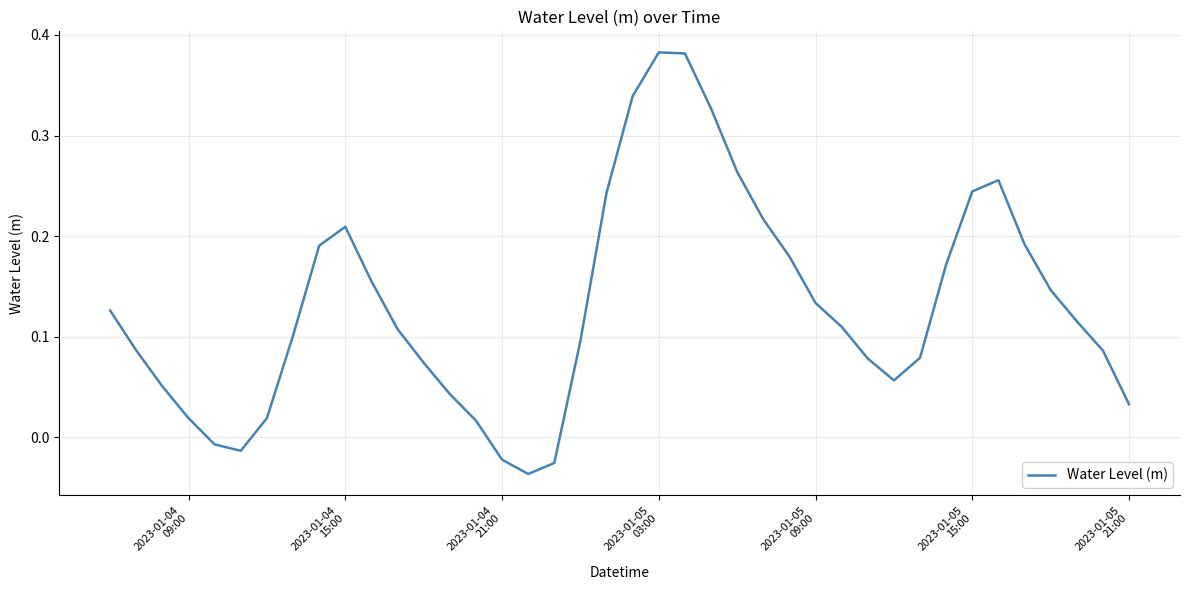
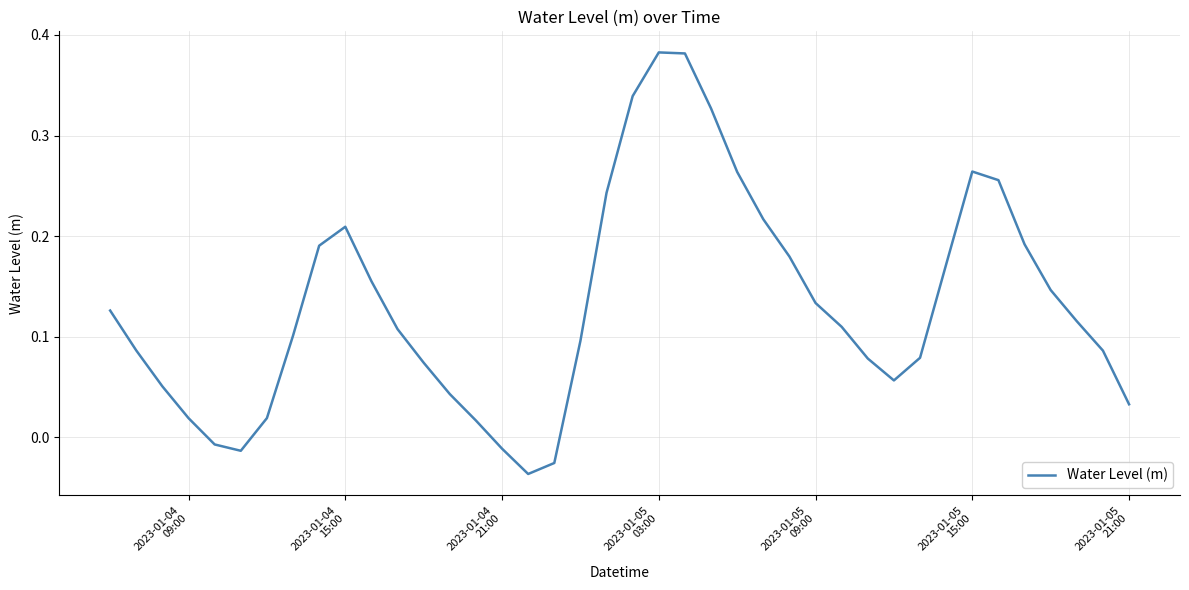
2023-01-04 21:00: -0.022 -> -0.011
2023-01-05 15:00: 0.244 -> 0.264
